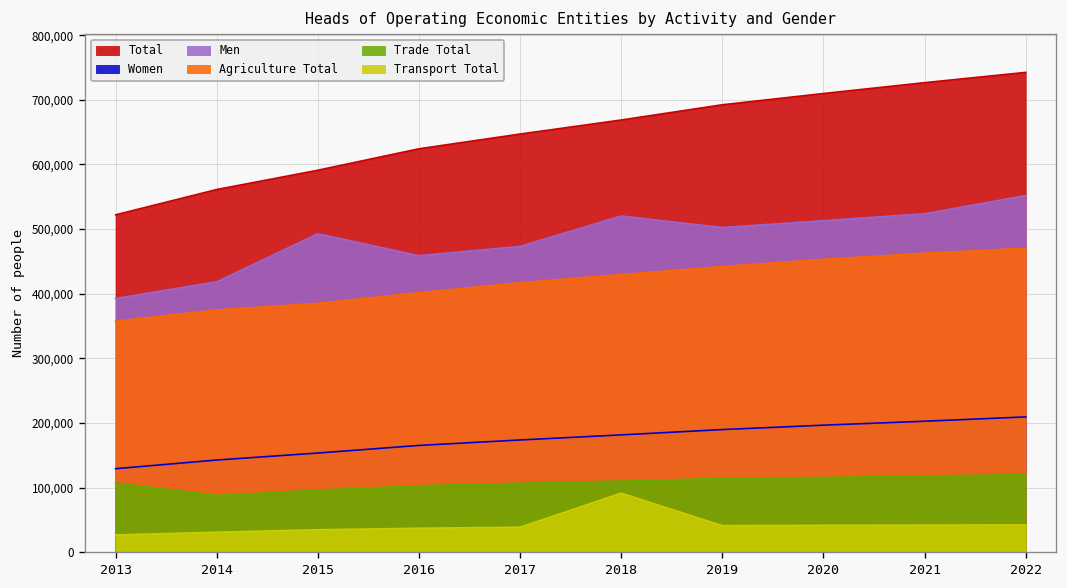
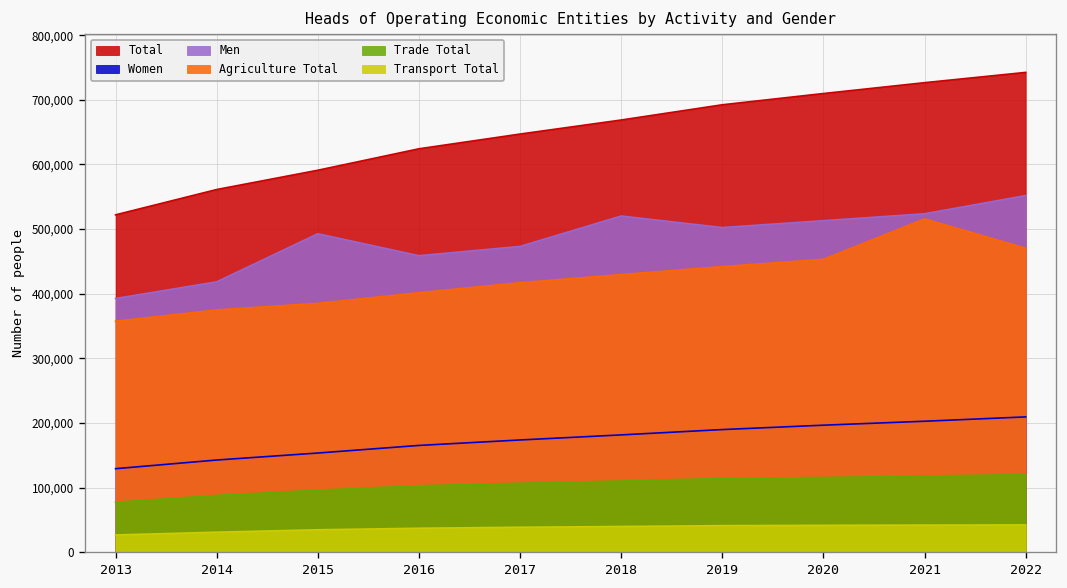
Trade Total, 2013: 110,000 -> 80,000
Transport Total, 2018: 90,000 -> 40,000
Agriculture Total, 2021: 460,000 -> 520,000
